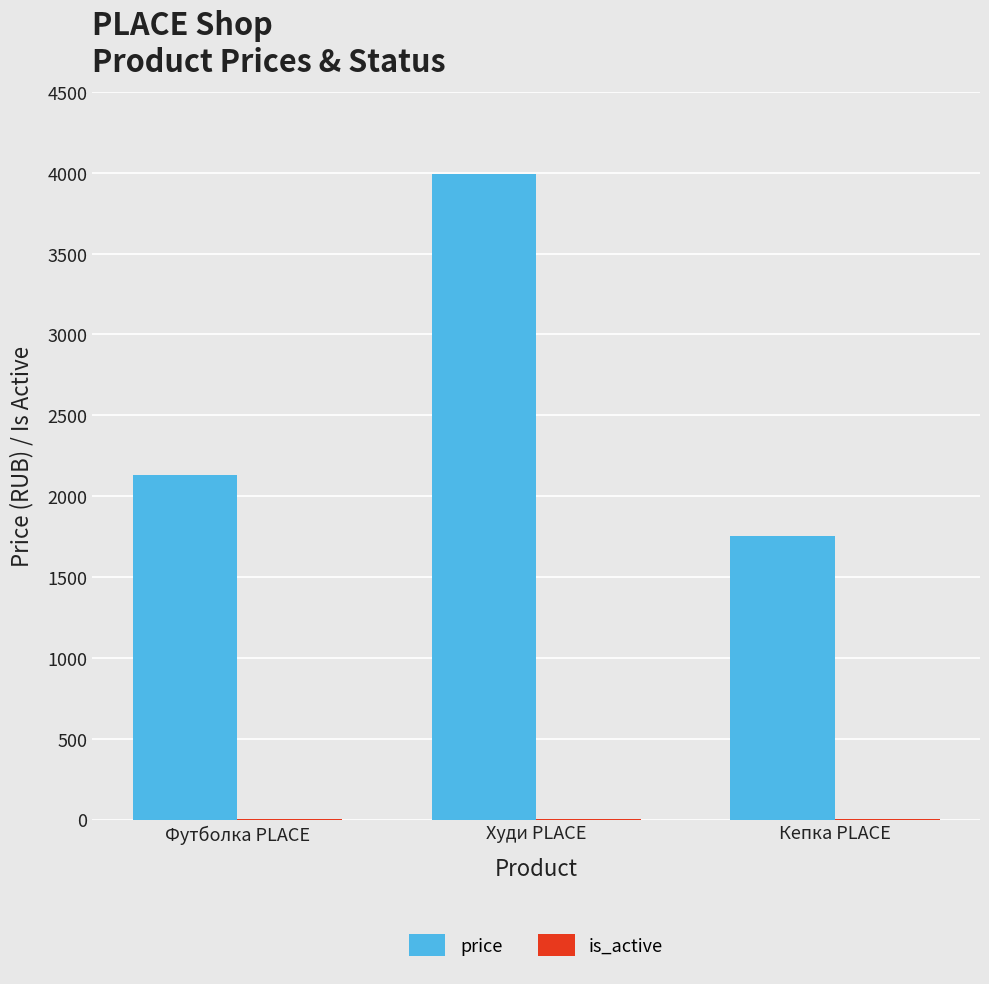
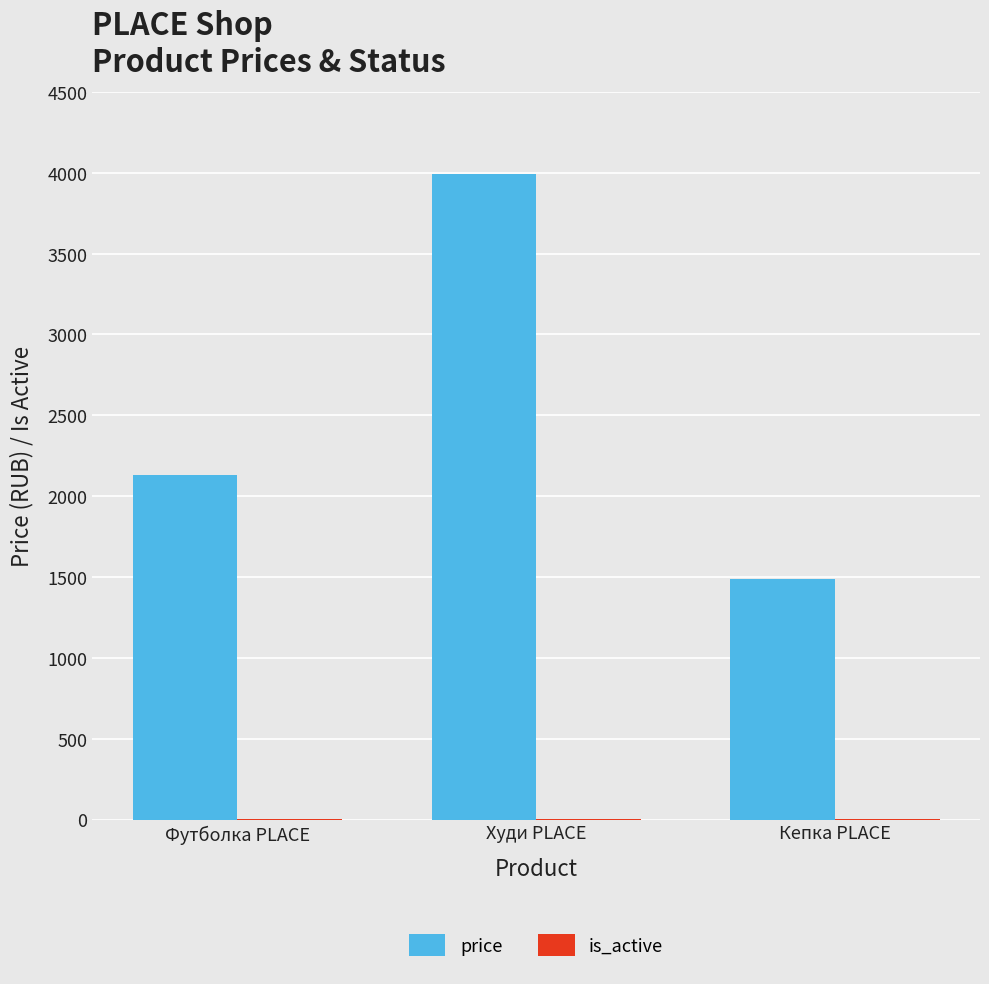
price, Кепка PLACE: 1750 -> 1490
